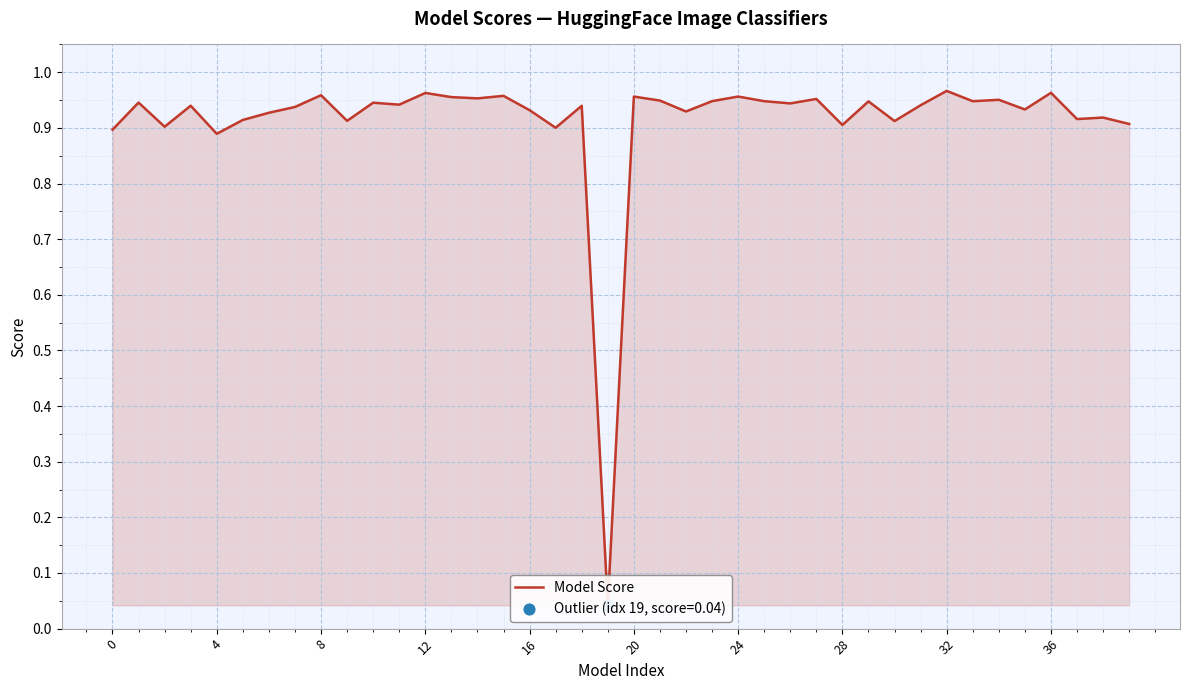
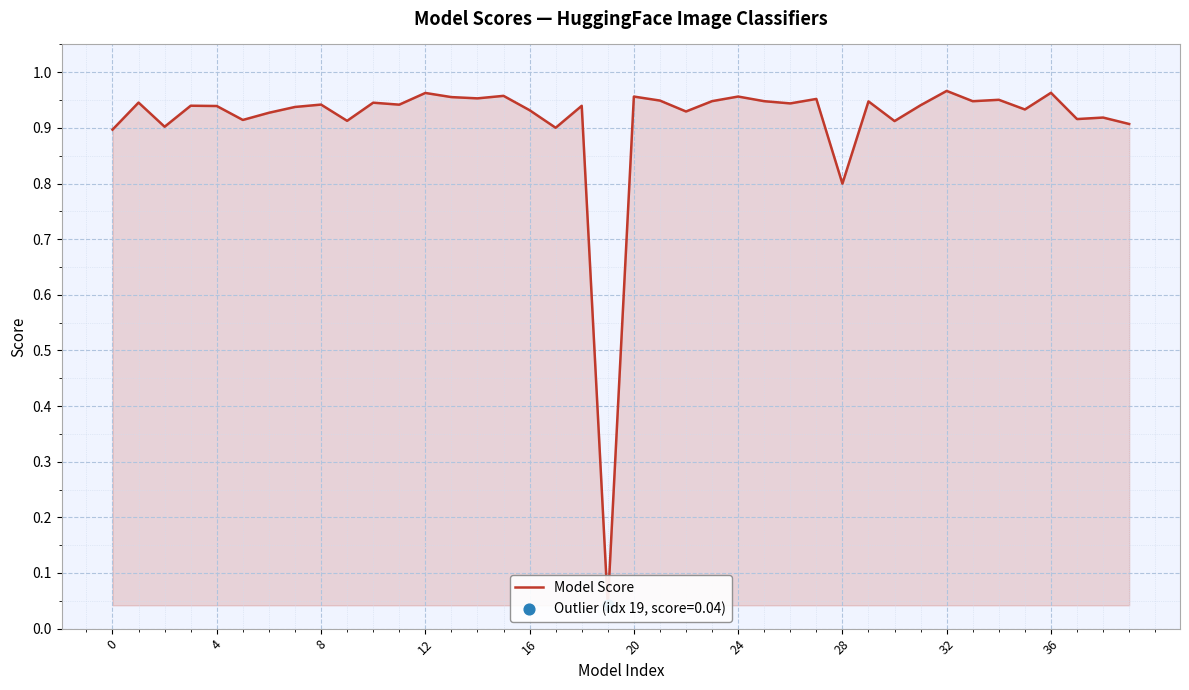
Model Score, 4: 0.89 -> 0.94
Model Score, 8: 0.96 -> 0.94
Model Score, 28: 0.91 -> 0.80
